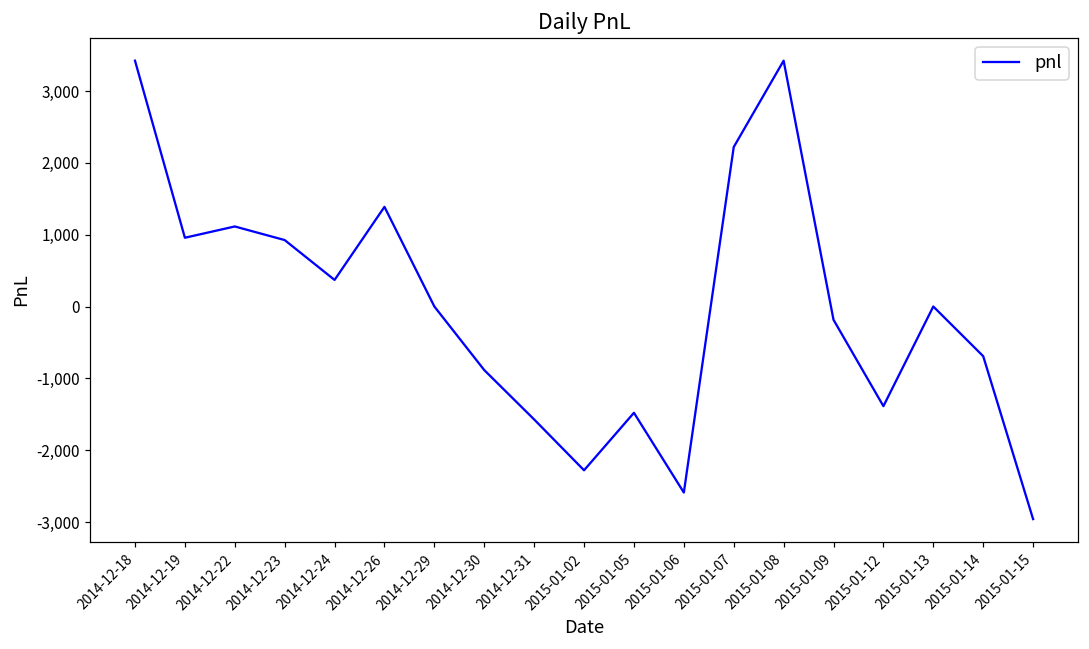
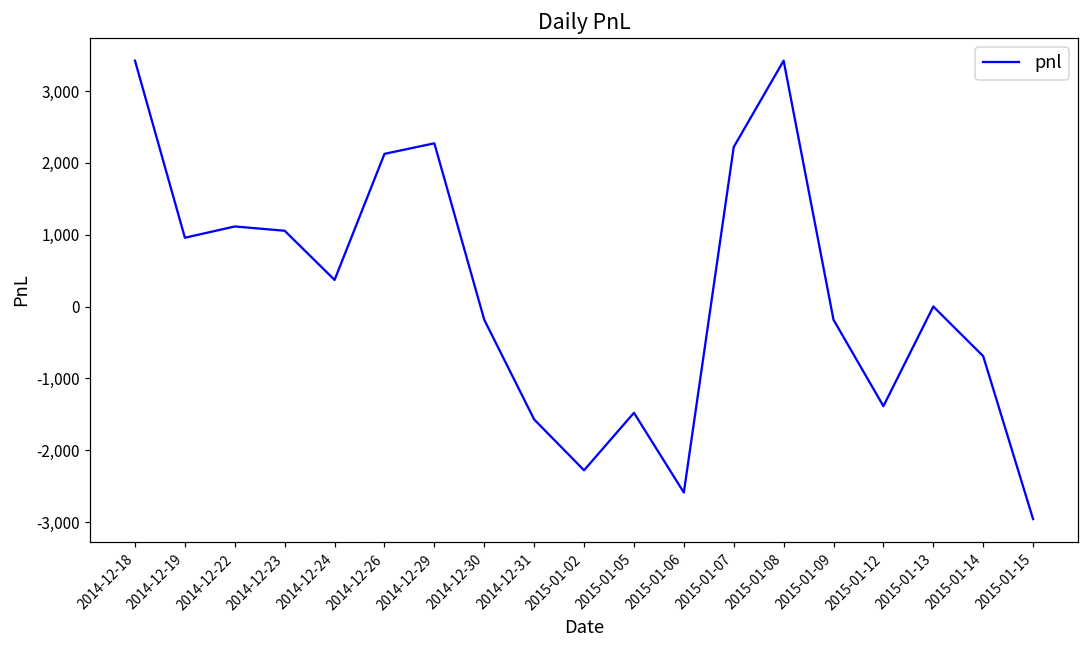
2014-12-23: 900 -> 1,100
2014-12-26: 1,400 -> 2,100
2014-12-29: 0 -> 2,300
2014-12-30: -900 -> -200
